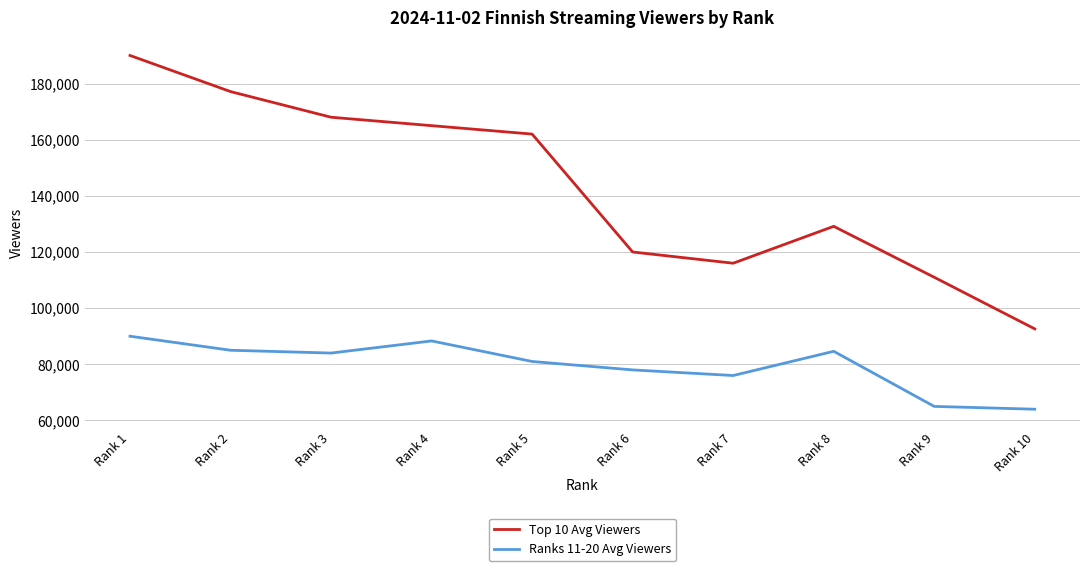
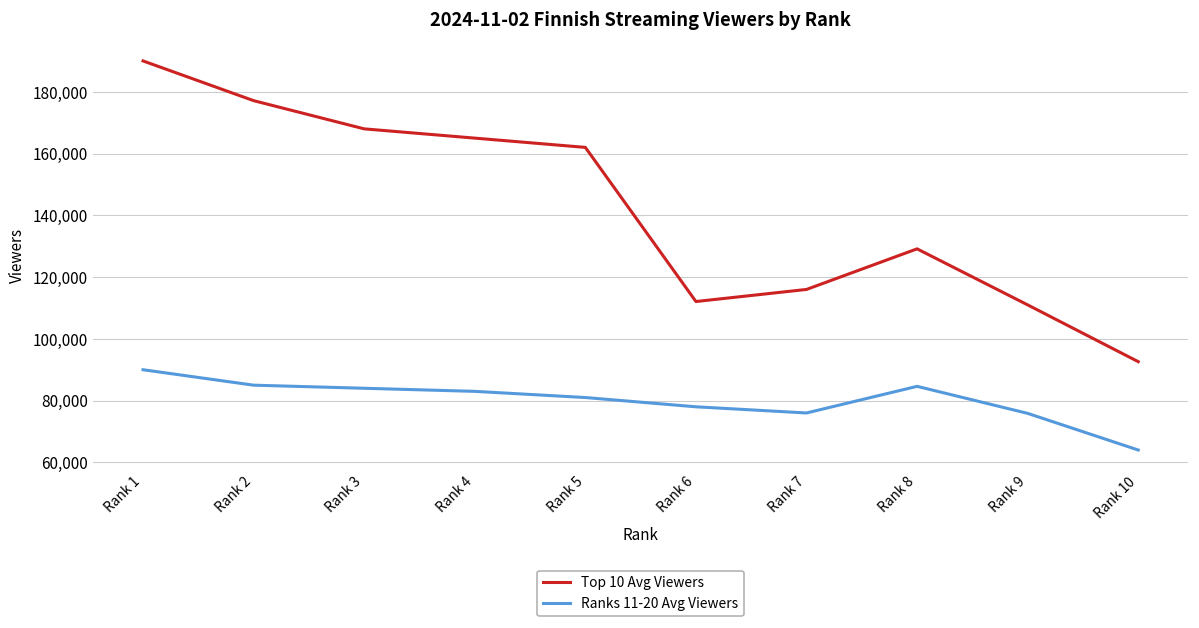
Ranks 11-20 Avg Viewers, Rank 4: 88,000 -> 83,000
Top 10 Avg Viewers, Rank 6: 120,000 -> 112,000
Ranks 11-20 Avg Viewers, Rank 9: 65,000 -> 76,000
